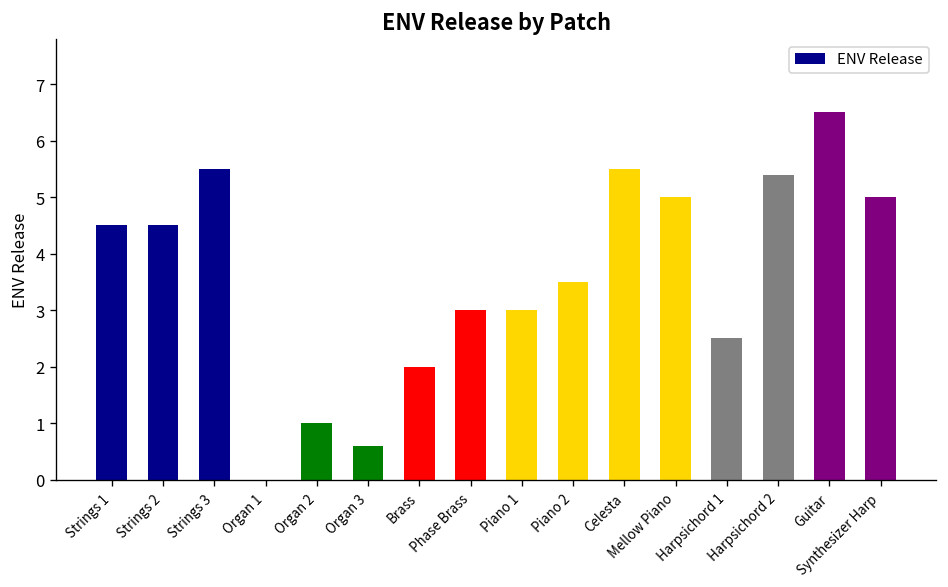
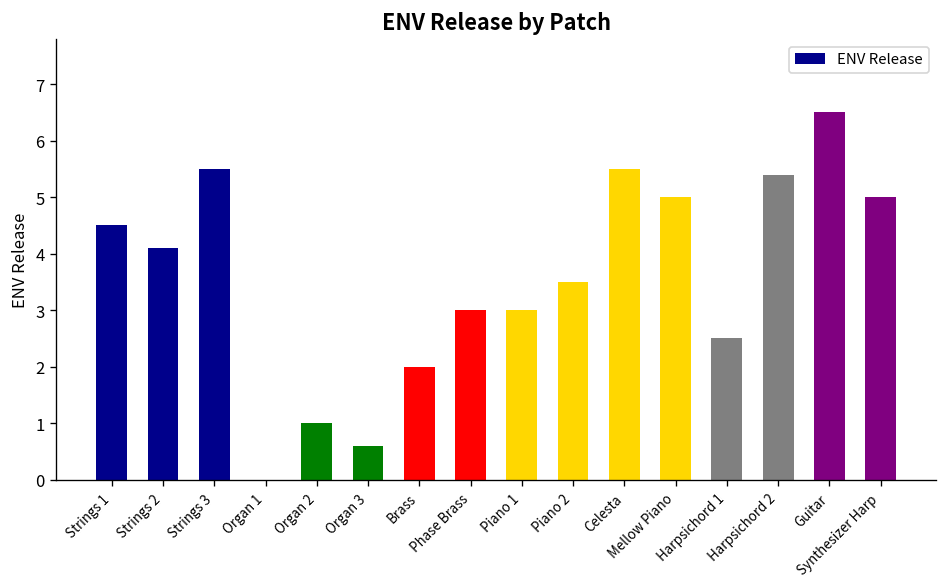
Strings 2: 4.5 -> 4.1
